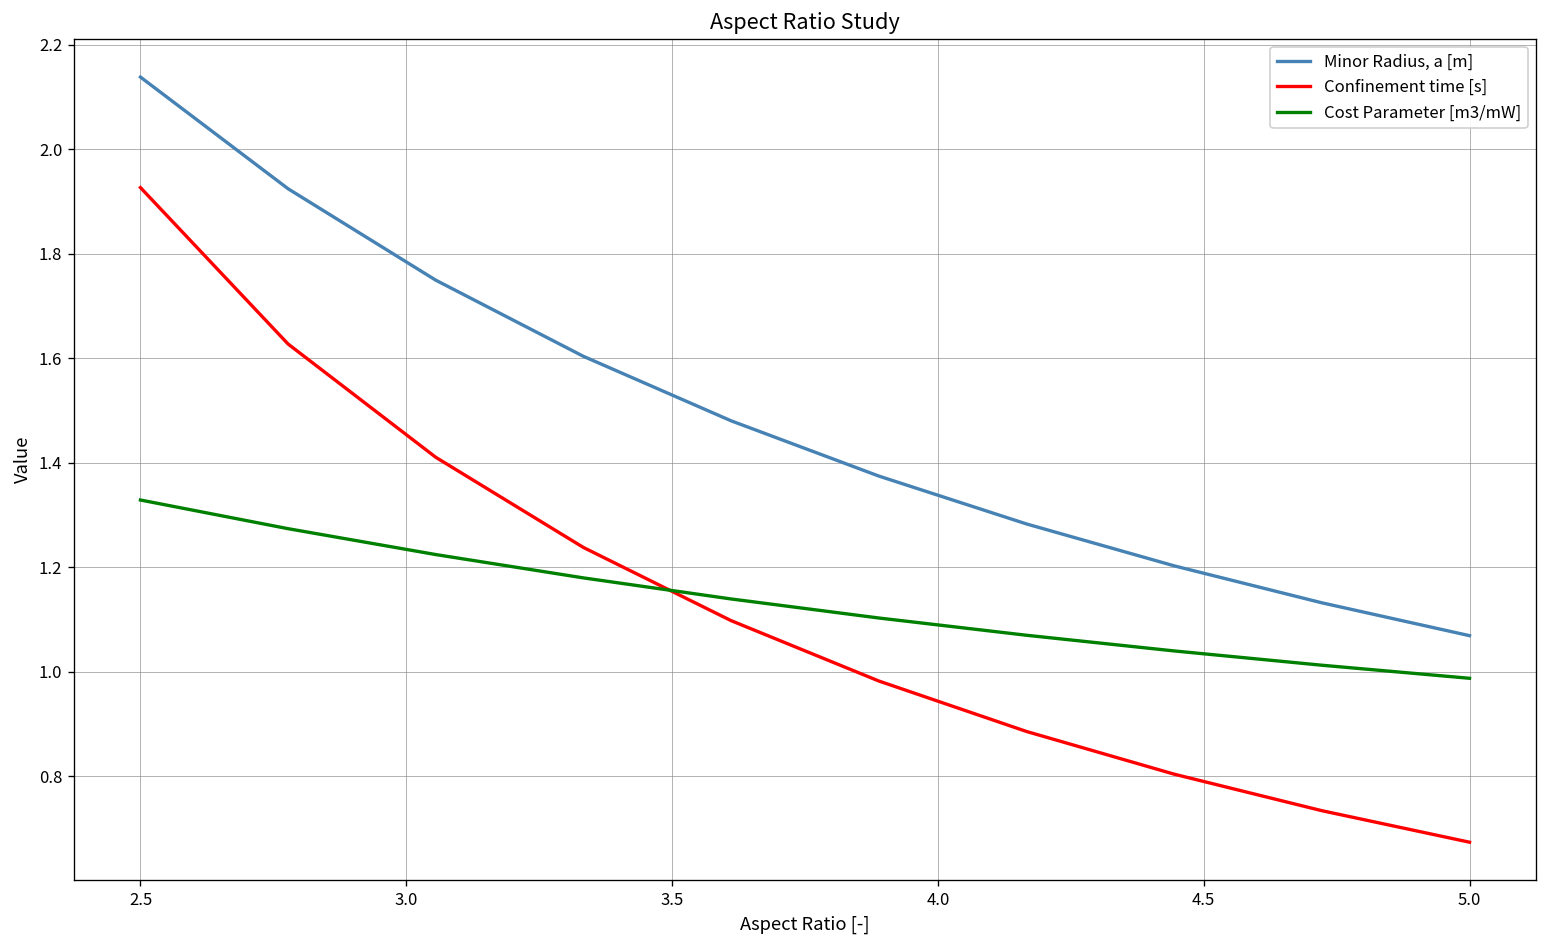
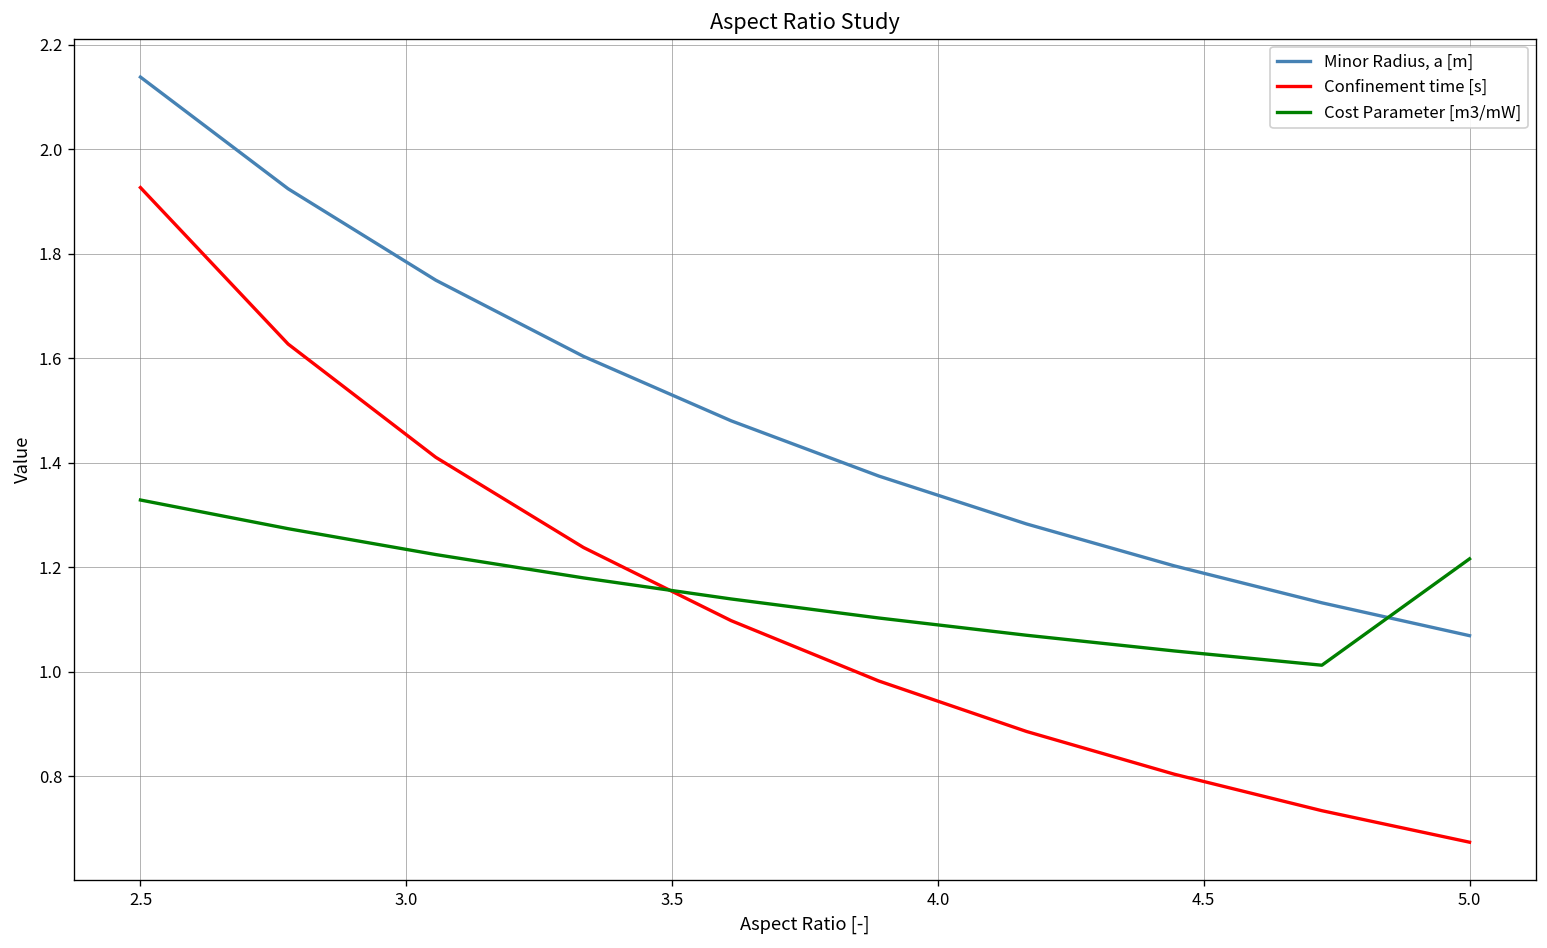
Cost Parameter [m3/mW], 5.0: 0.99 -> 1.22
